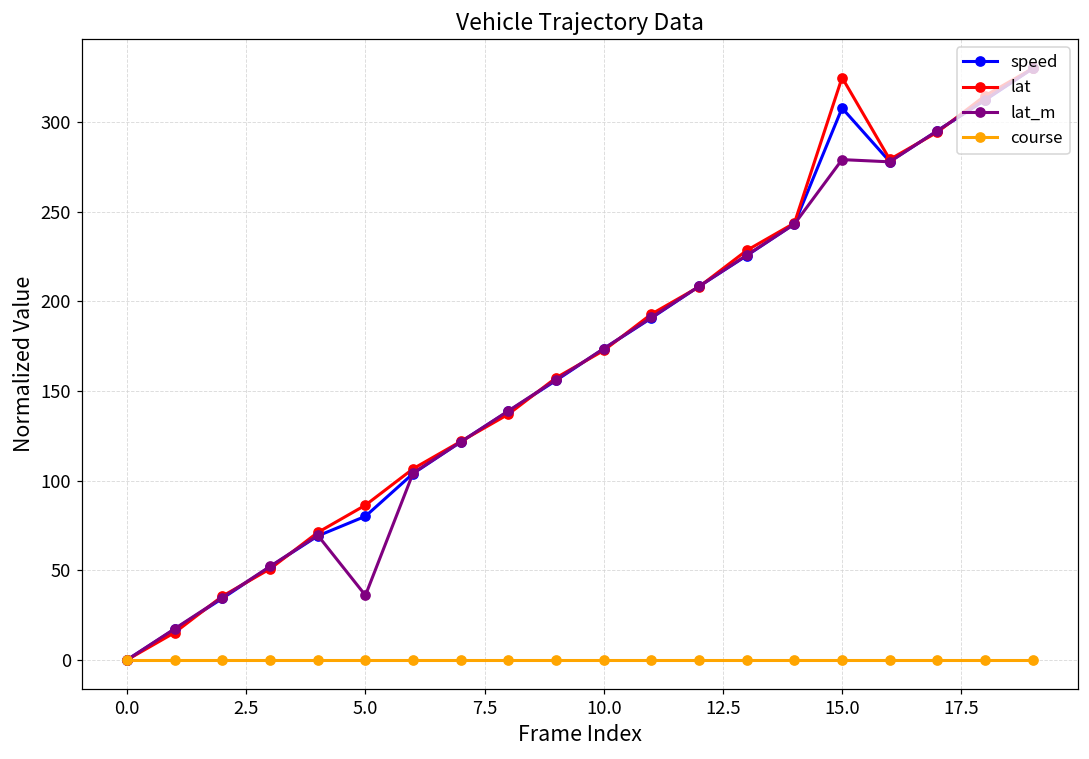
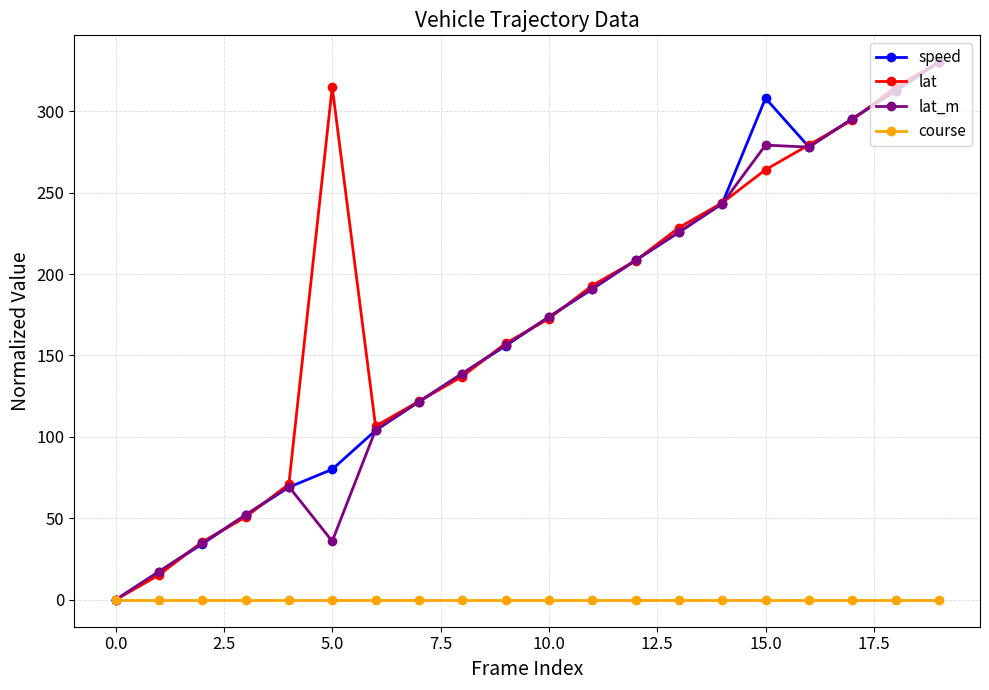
lat, 5.0: 86 -> 315
lat, 15.0: 325 -> 264
